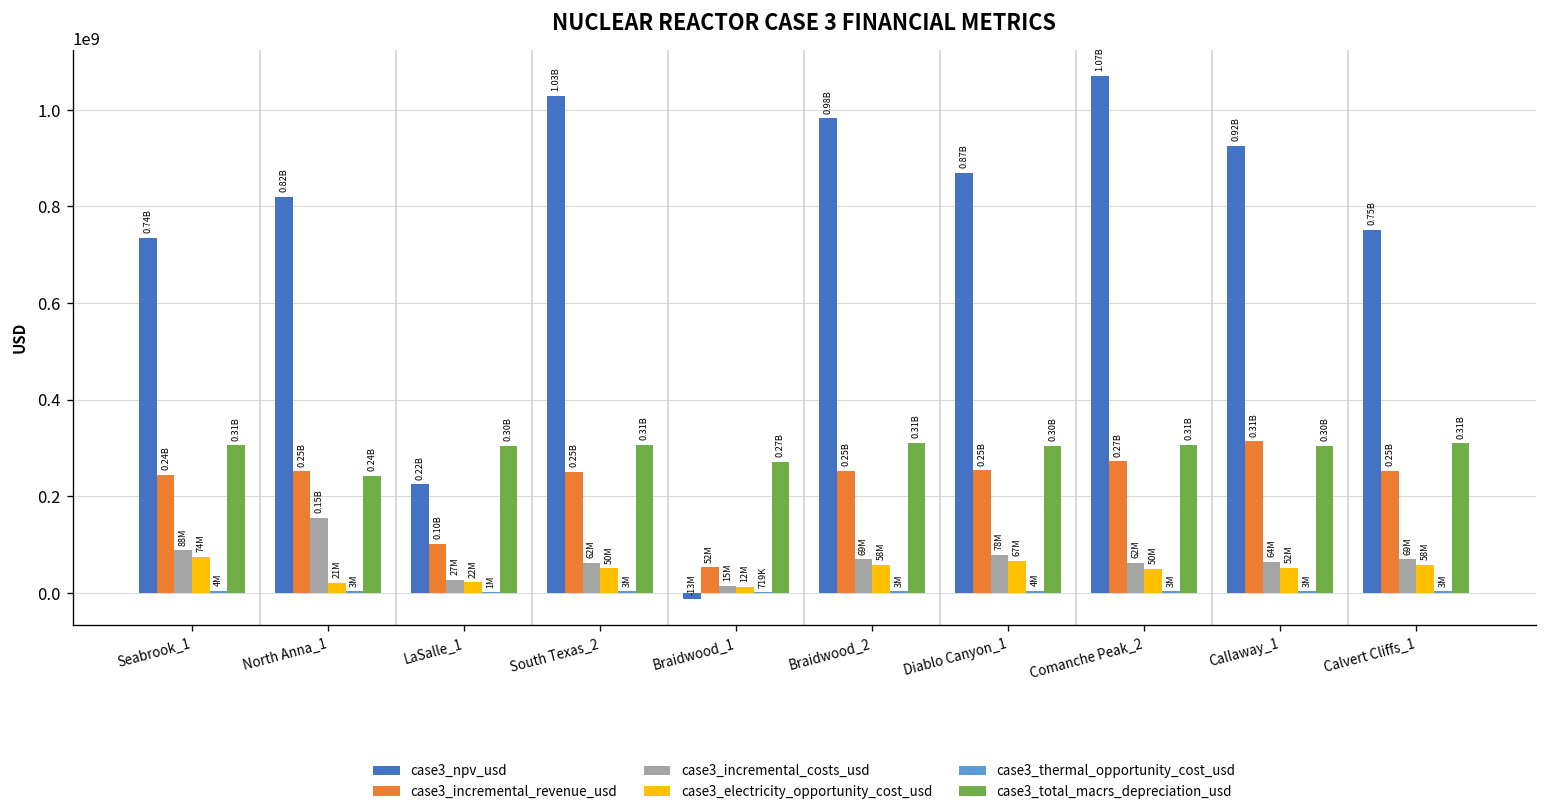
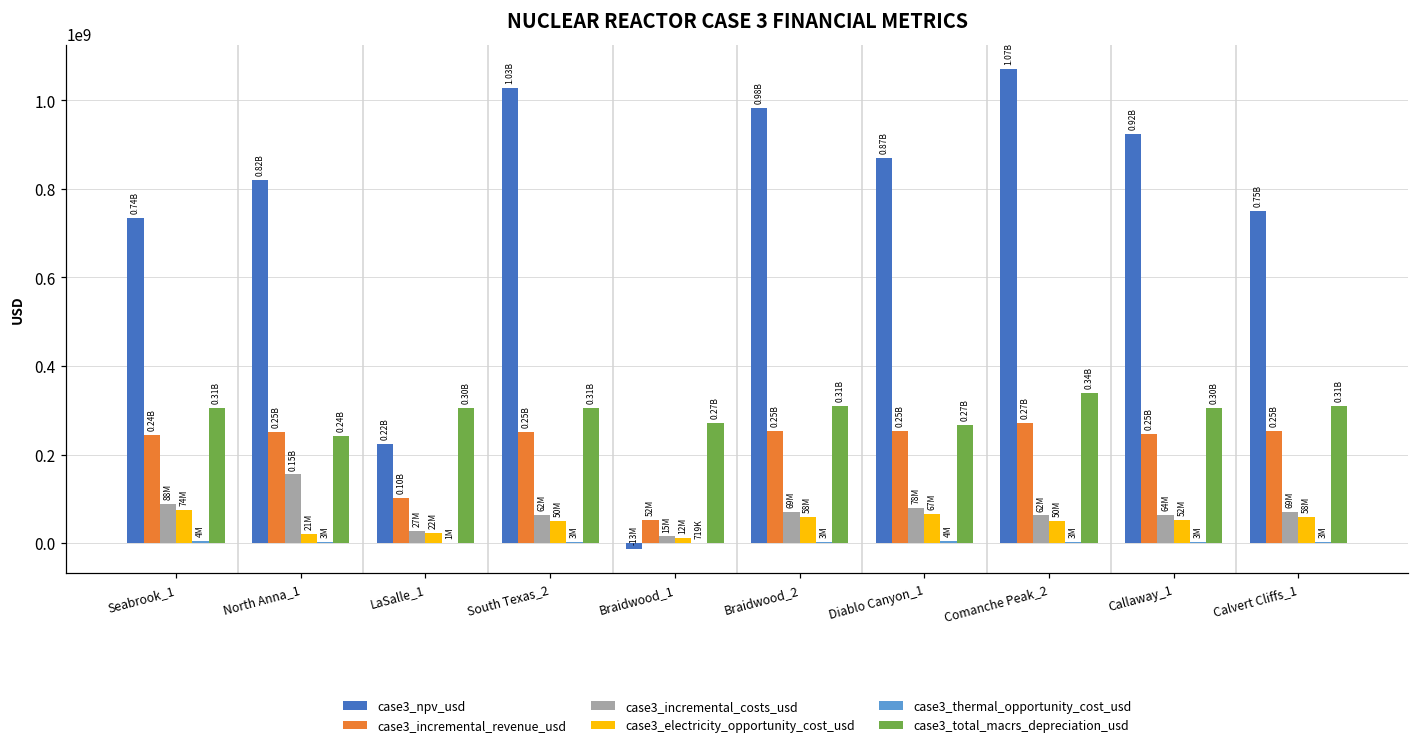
case3_total_macrs_depreciation_usd, Diablo Canyon_1: 0.30B -> 0.27B
case3_total_macrs_depreciation_usd, Comanche Peak_2: 0.31B -> 0.34B
case3_incremental_revenue_usd, Callaway_1: 0.31B -> 0.25B
